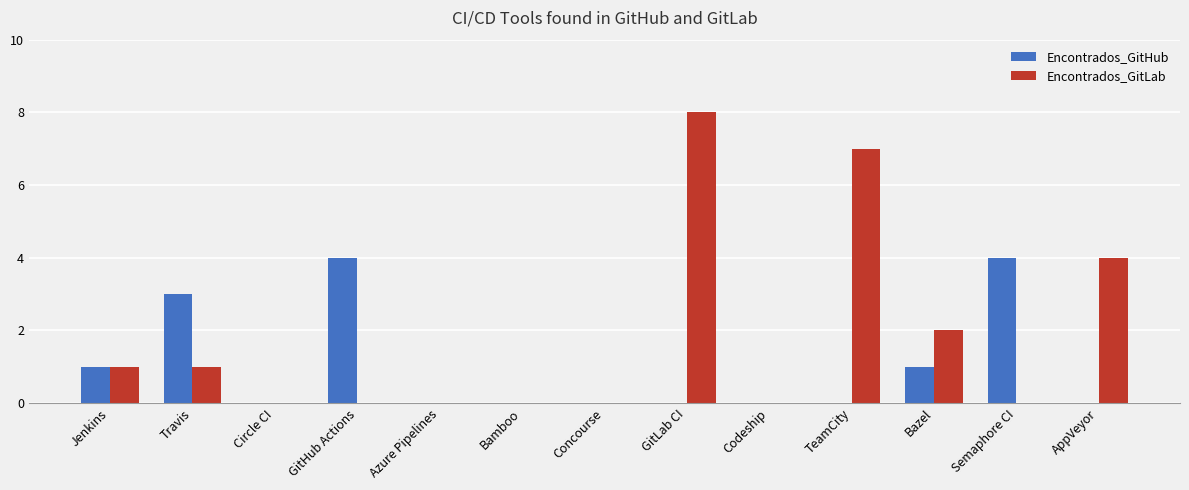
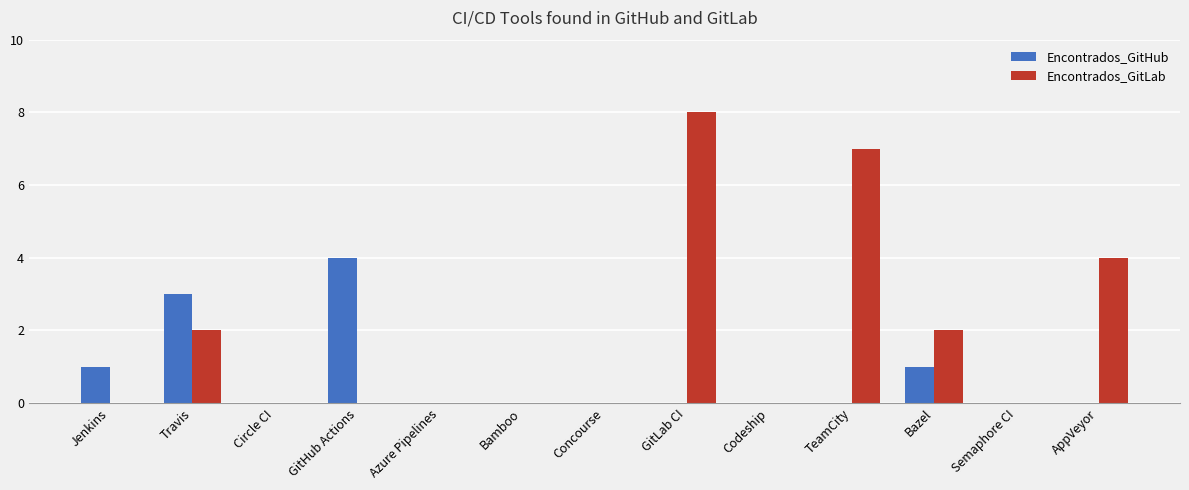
Encontrados_GitLab, Jenkins: 1 -> 0
Encontrados_GitLab, Travis: 1 -> 2
Encontrados_GitHub, Semaphore CI: 4 -> 0
